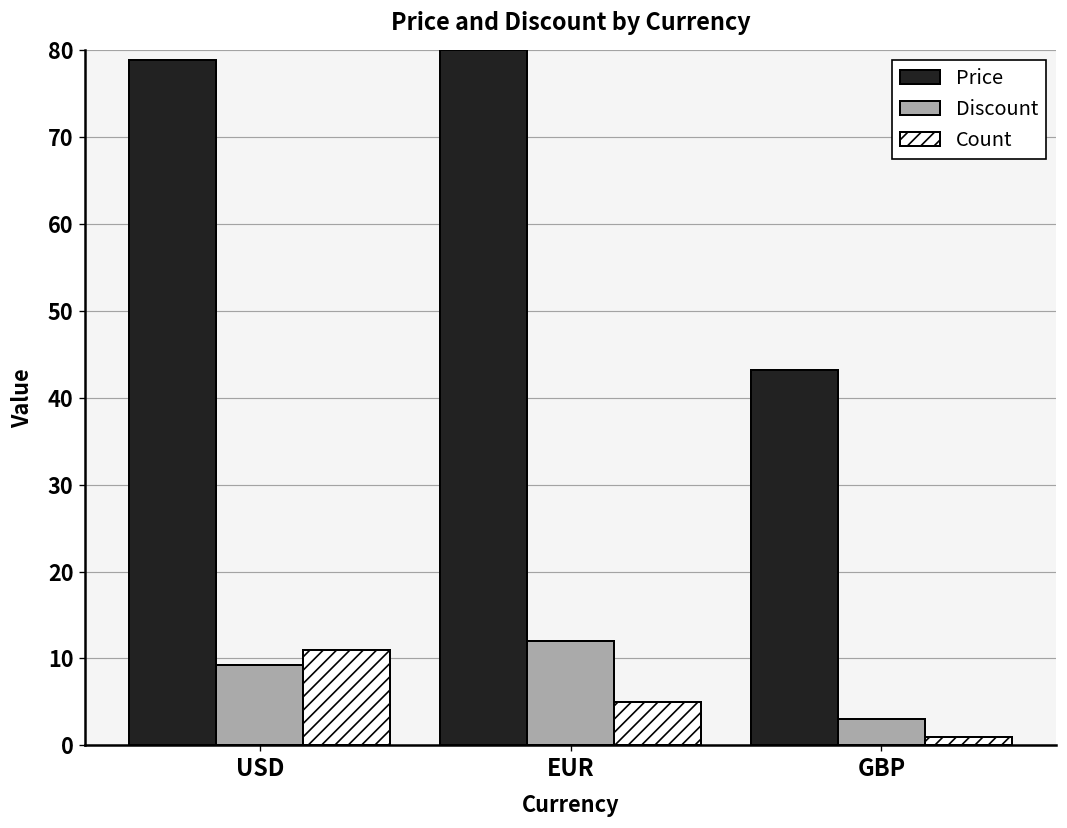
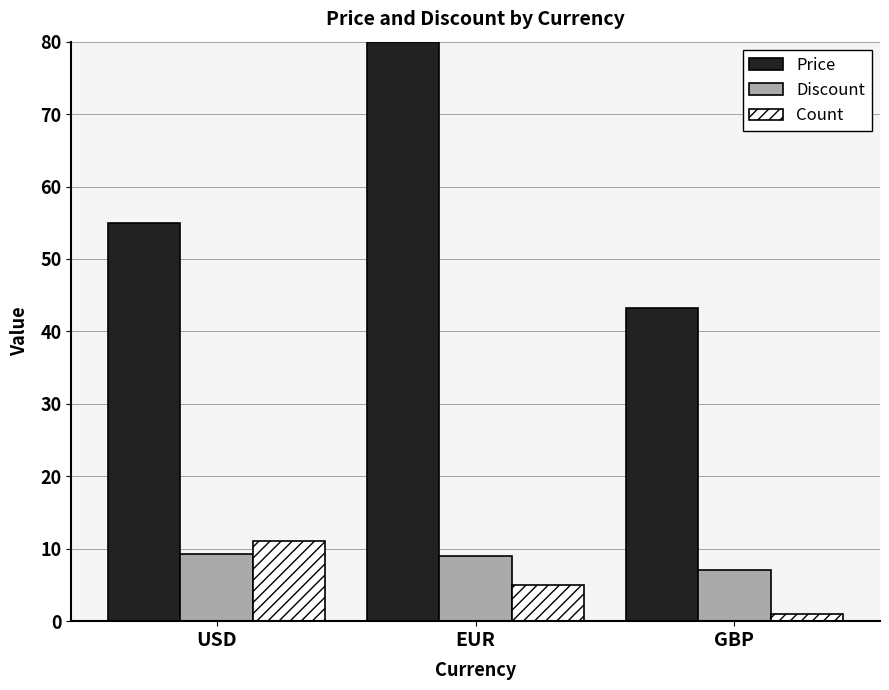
Price, USD: 79 -> 55
Discount, EUR: 12 -> 9
Discount, GBP: 3 -> 7
